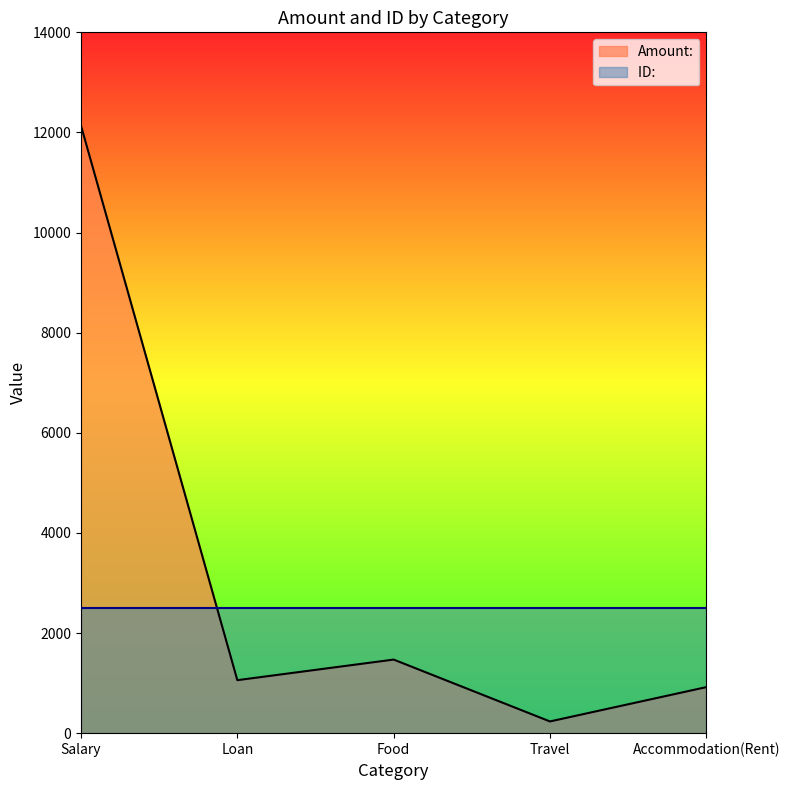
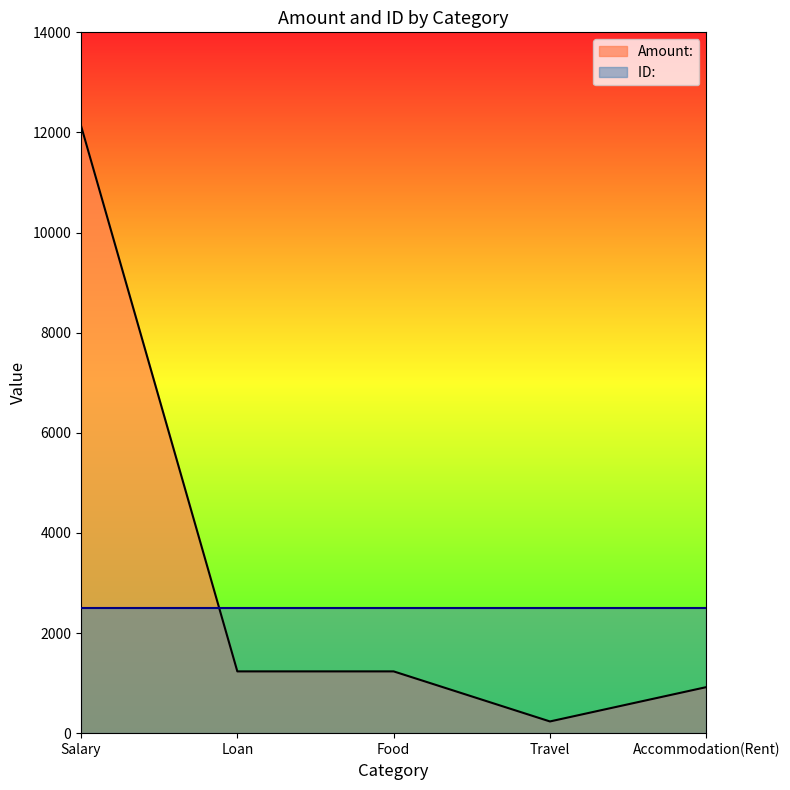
Amount:, Loan: 1100 -> 1200
Amount:, Food: 1500 -> 1200
